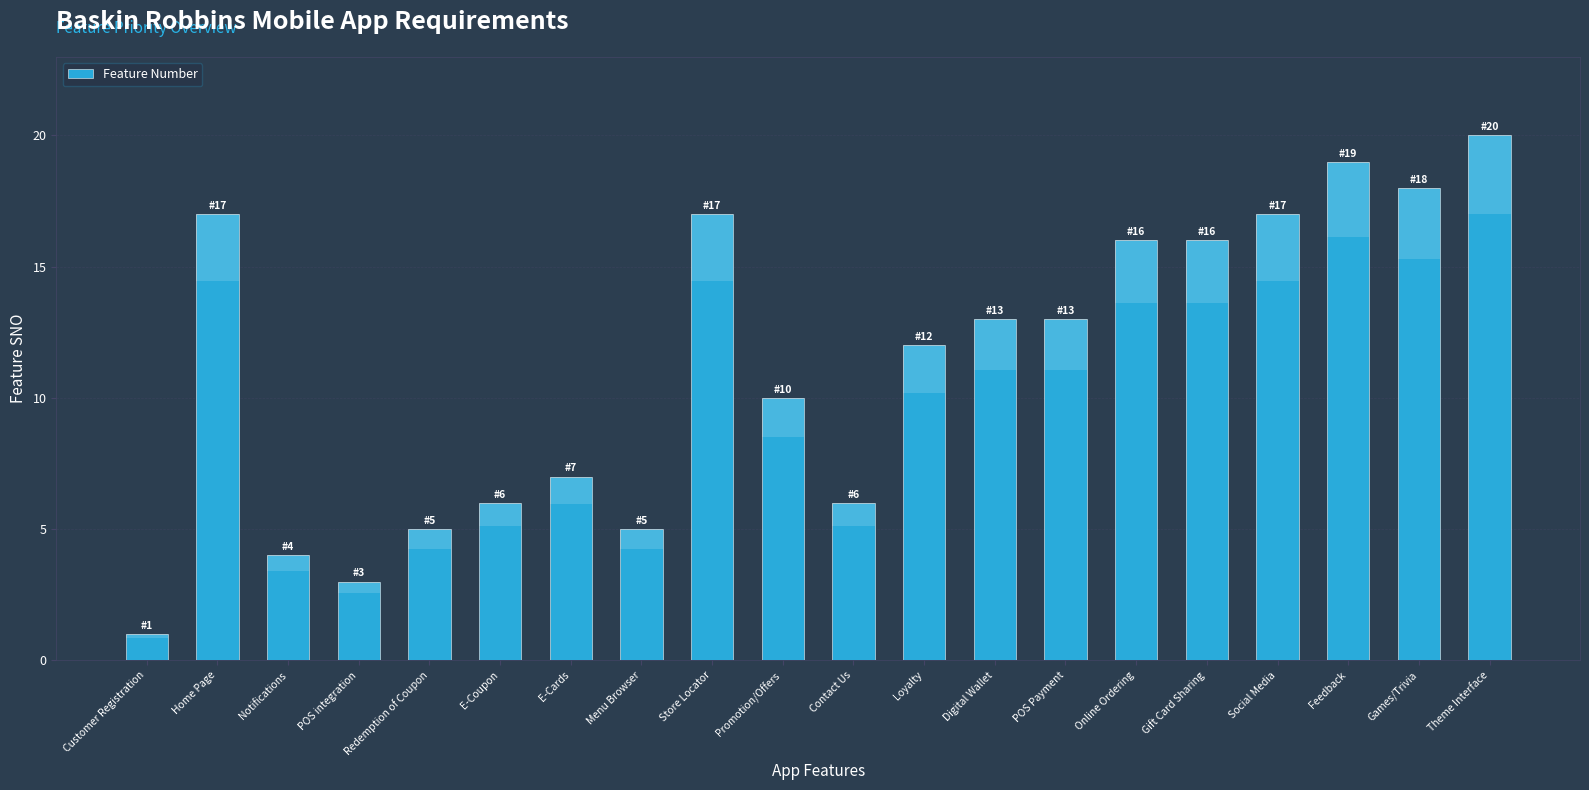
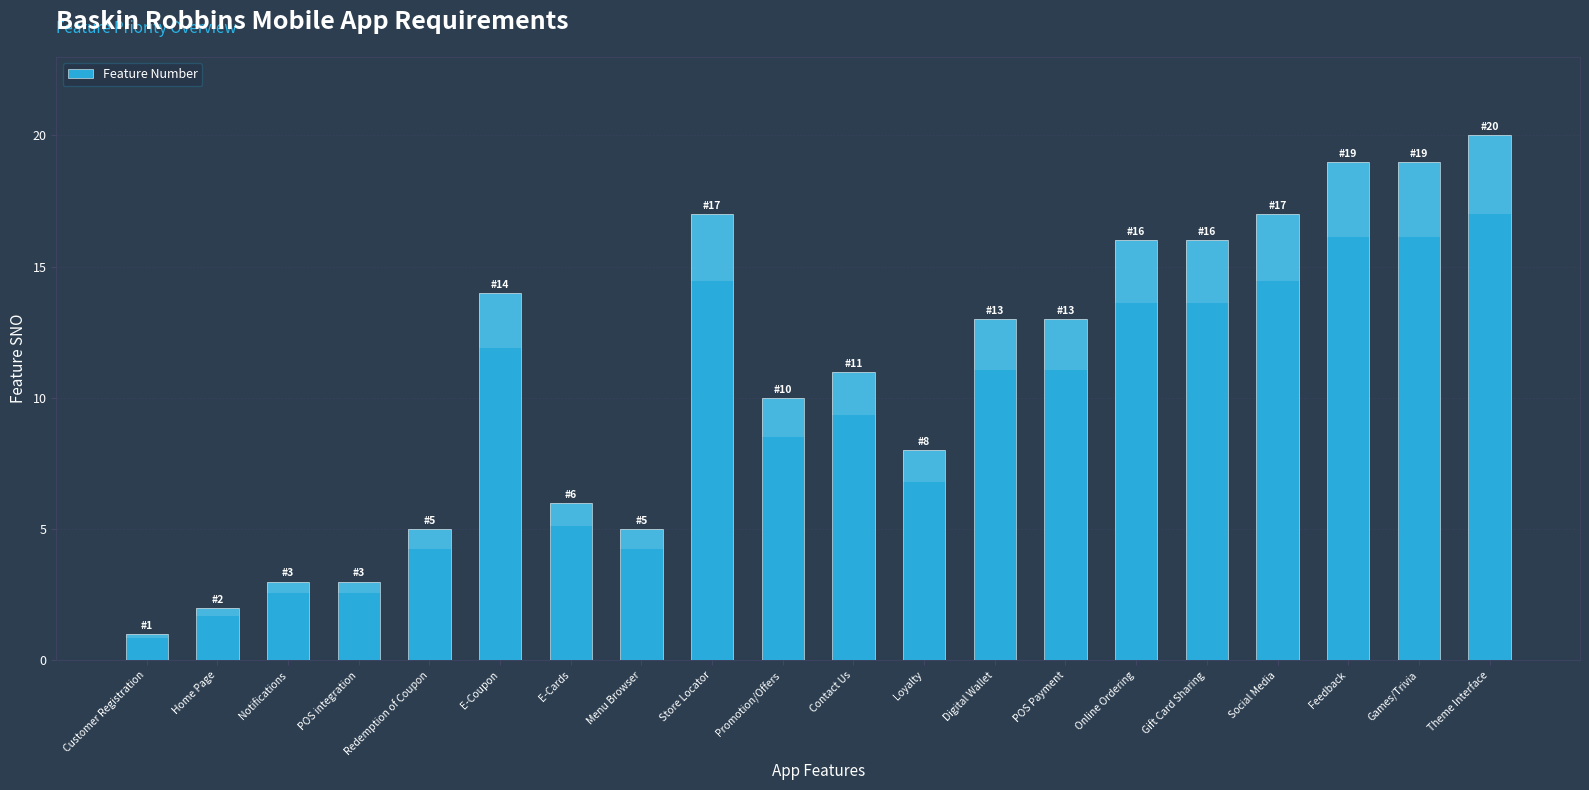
Feature Number, Home Page: 17 -> 2
Feature Number, Notifications: 4 -> 3
Feature Number, E-Coupon: 6 -> 14
Feature Number, E-Cards: 7 -> 6
Feature Number, Contact Us: 6 -> 11
Feature Number, Loyalty: 12 -> 8
Feature Number, Games/Trivia: 18 -> 19
